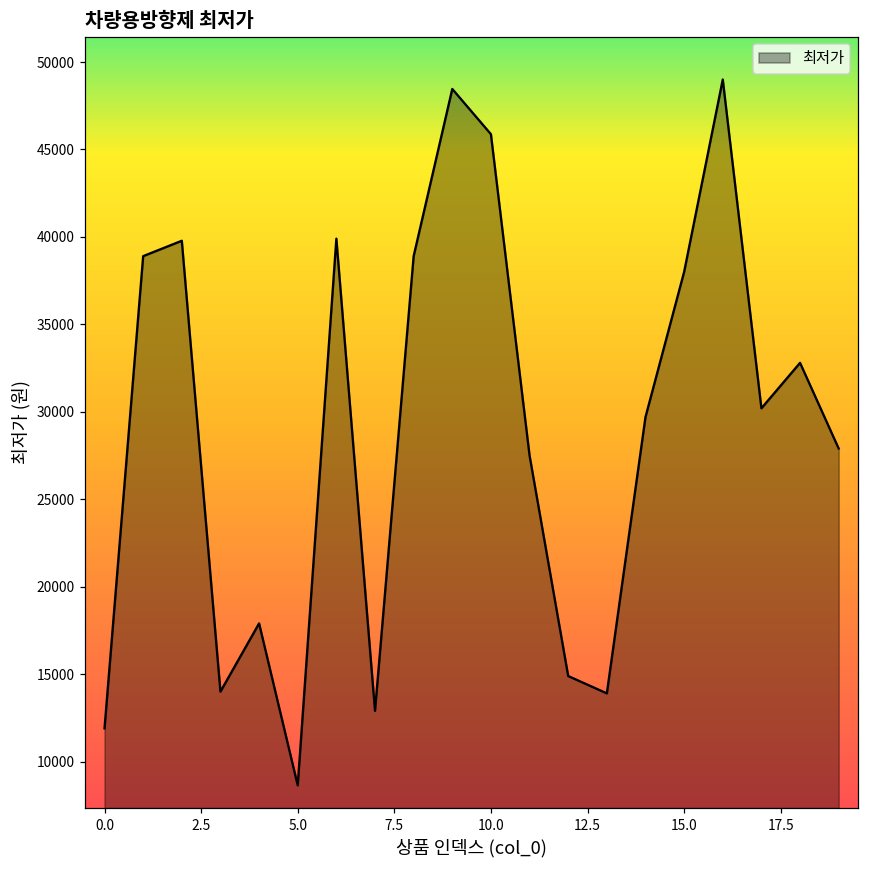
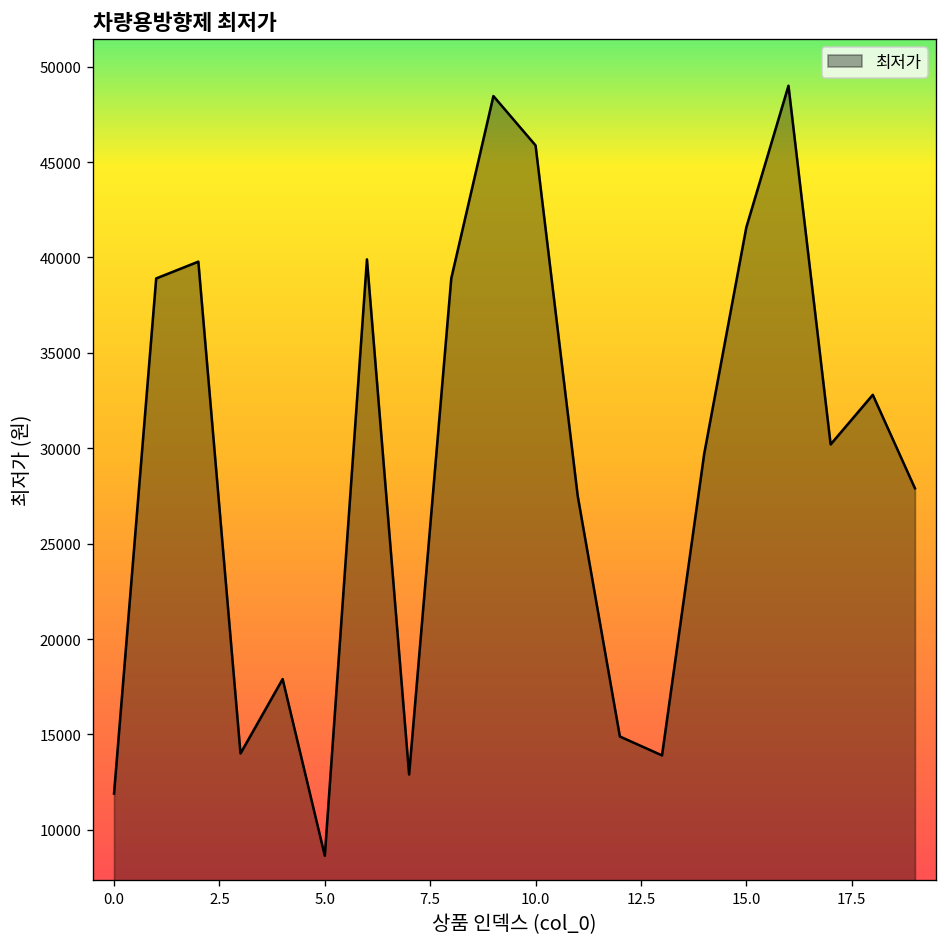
15.0: 38000 -> 41600
